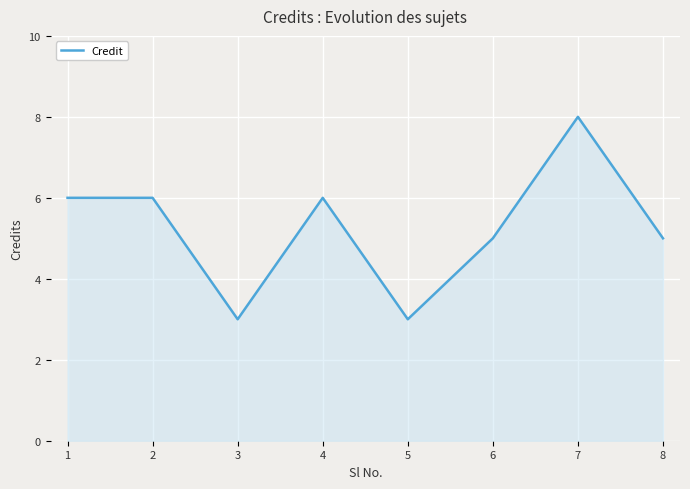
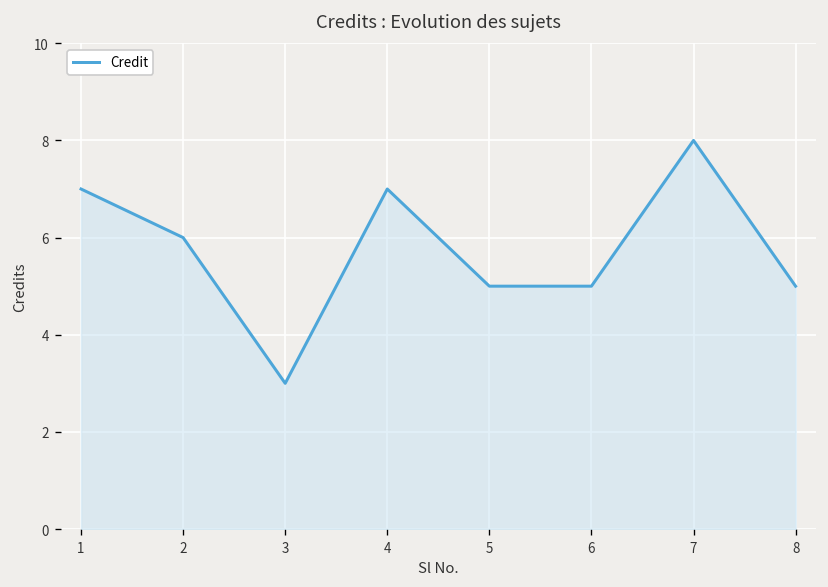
1: 6 -> 7
4: 6 -> 7
5: 3 -> 5
